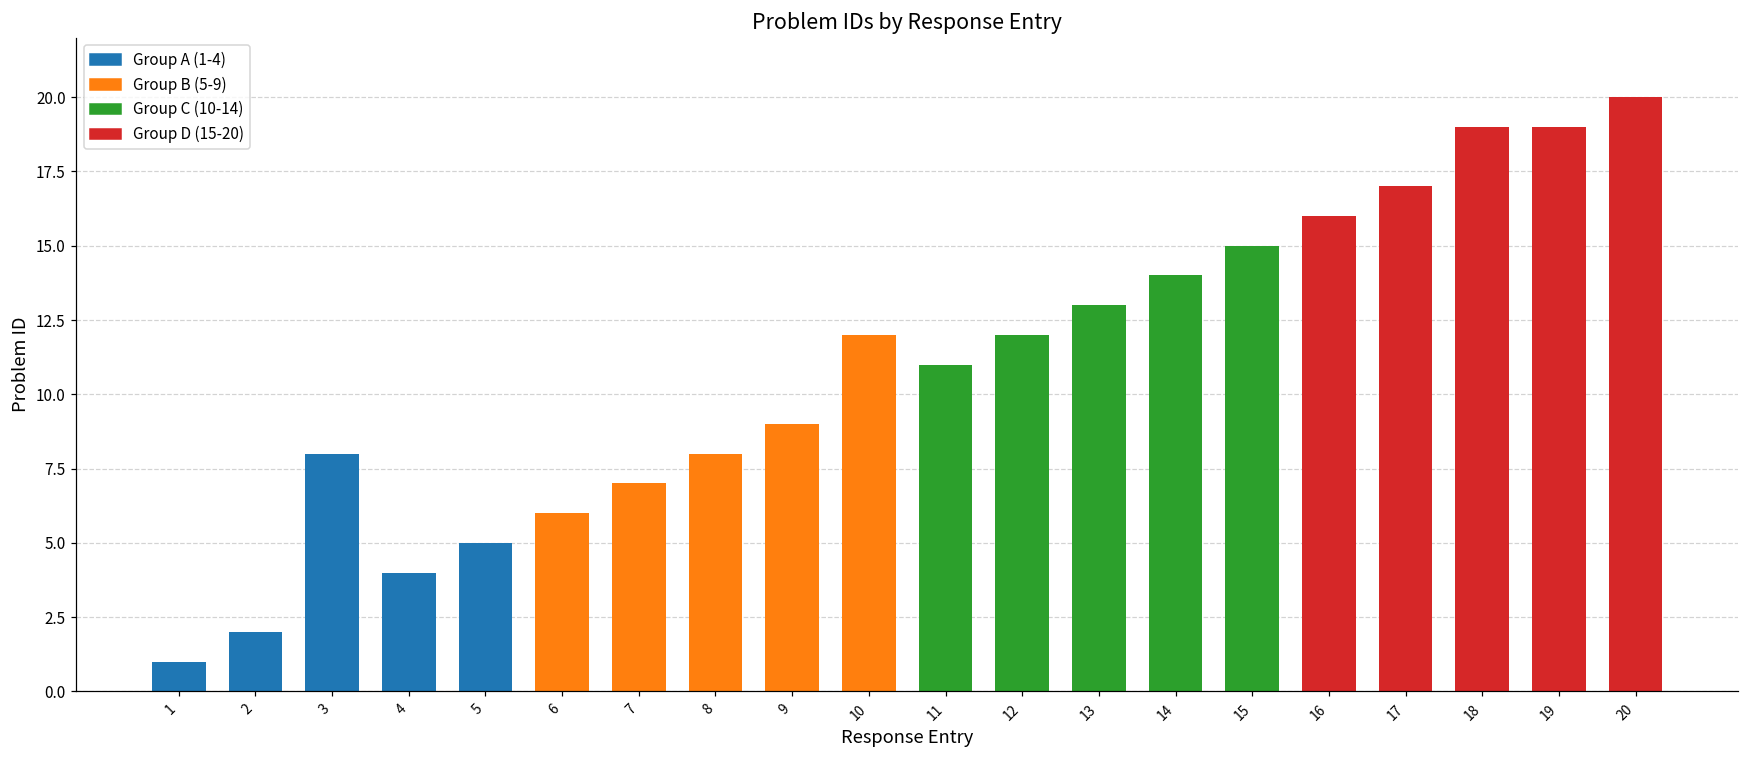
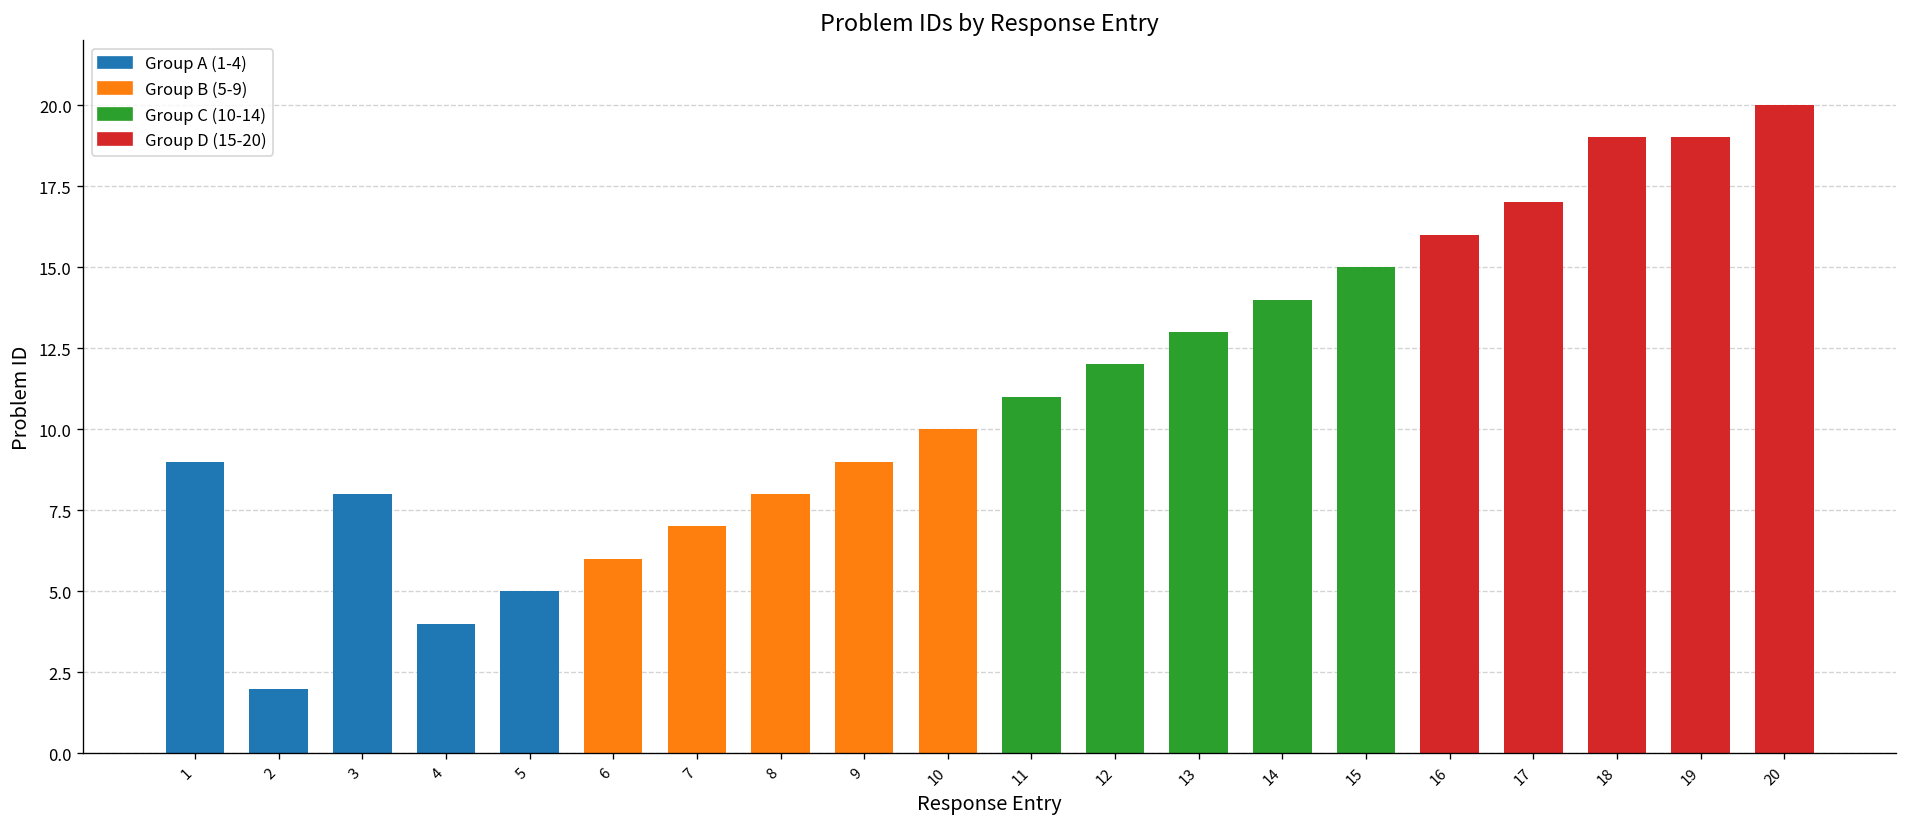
1: 1 -> 9
10: 12 -> 10
